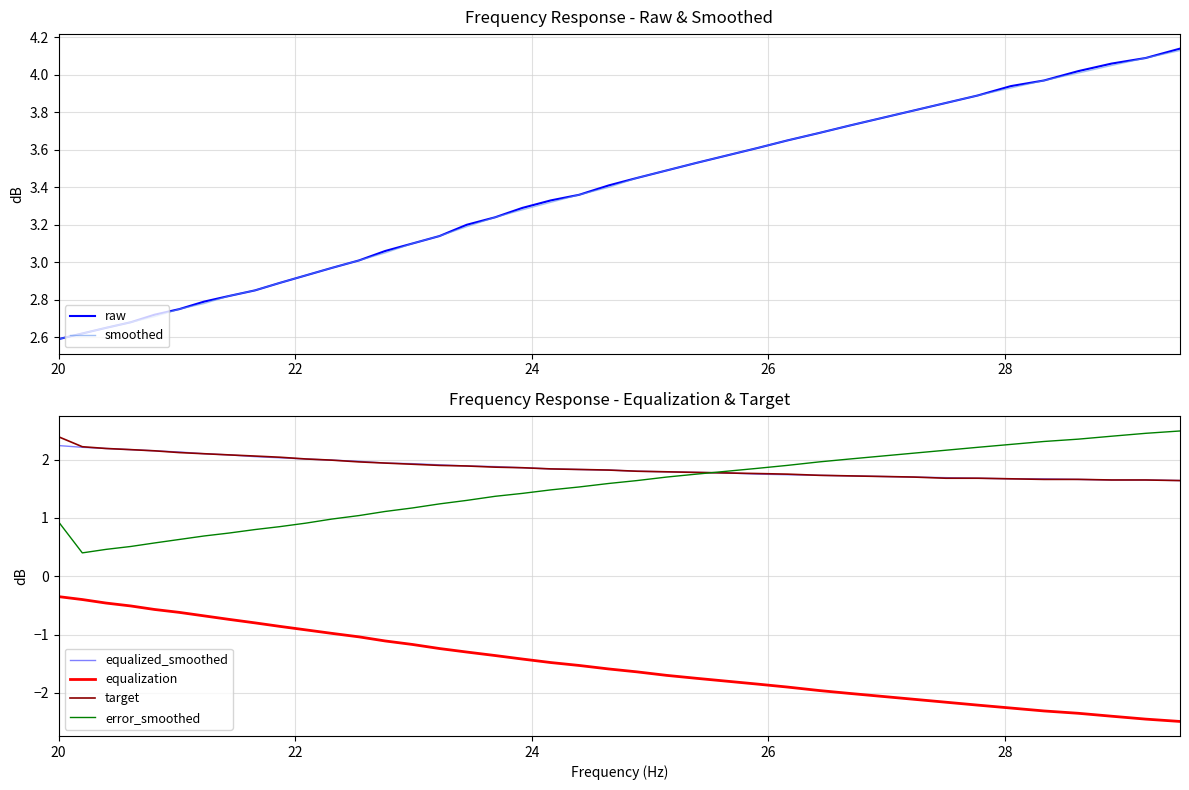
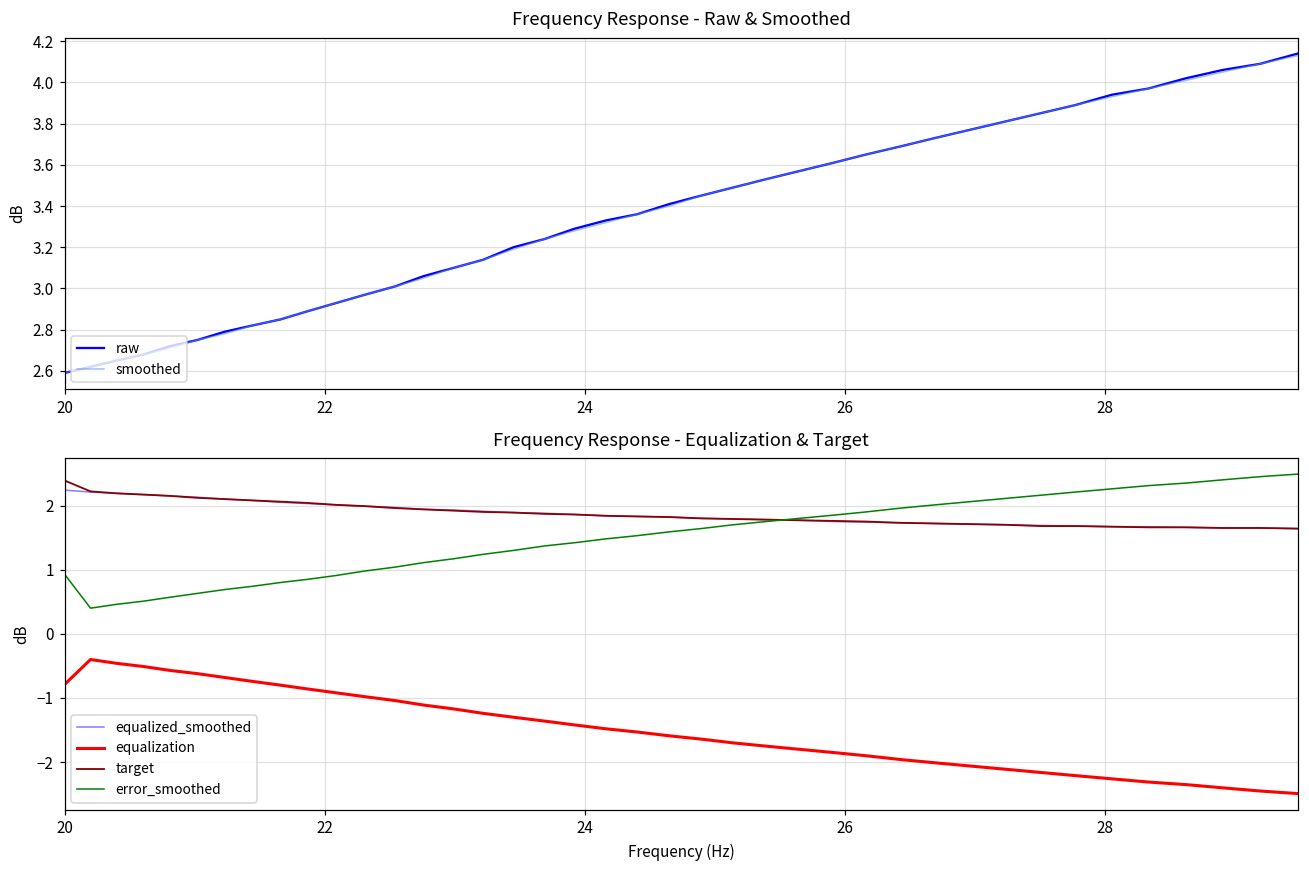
Frequency Response - Equalization & Target, equalization, 20: -0.4 -> -0.8
